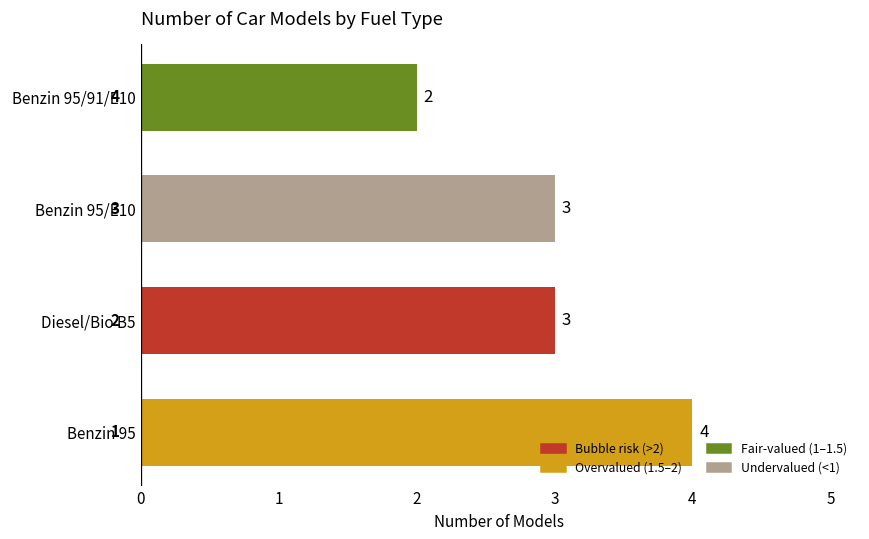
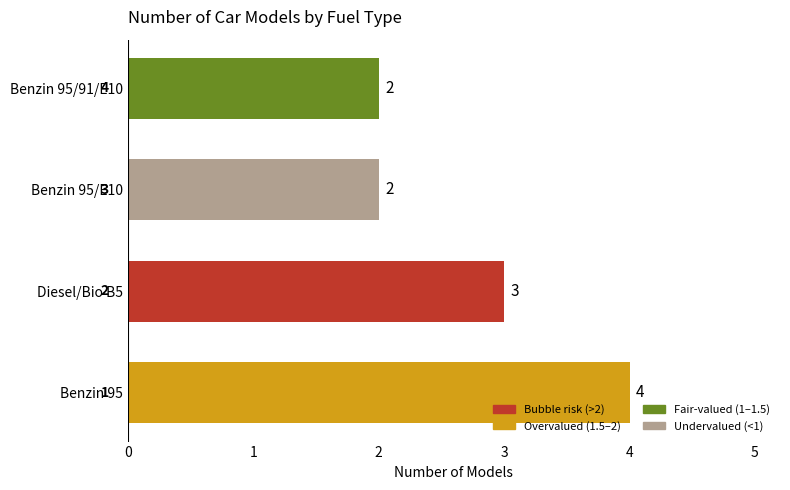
Benzin 95/E10: 3 -> 2
